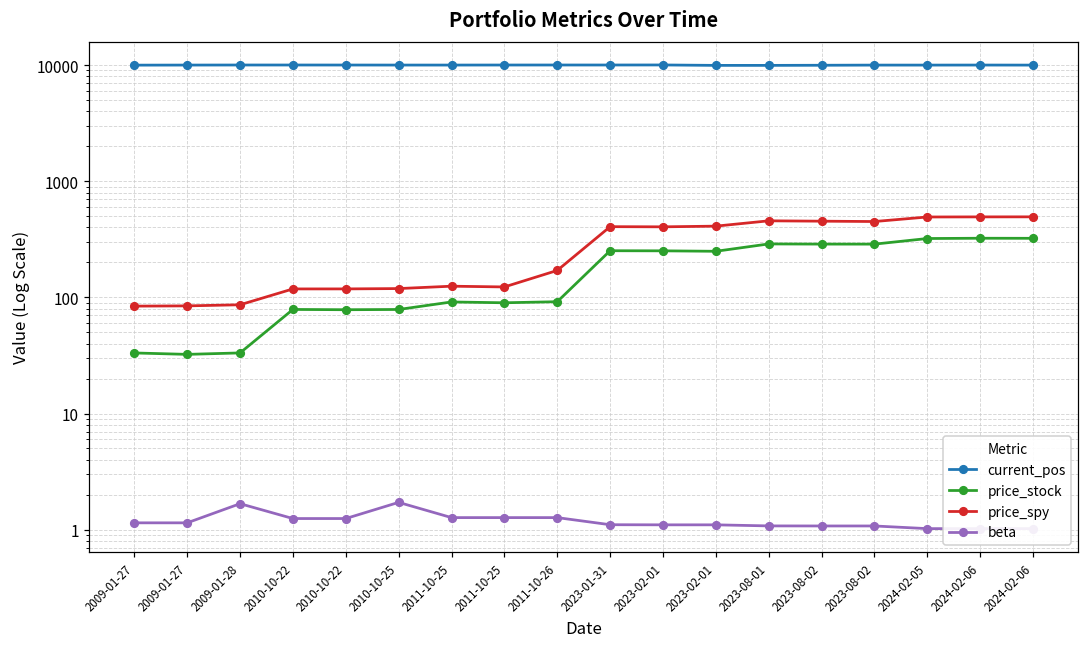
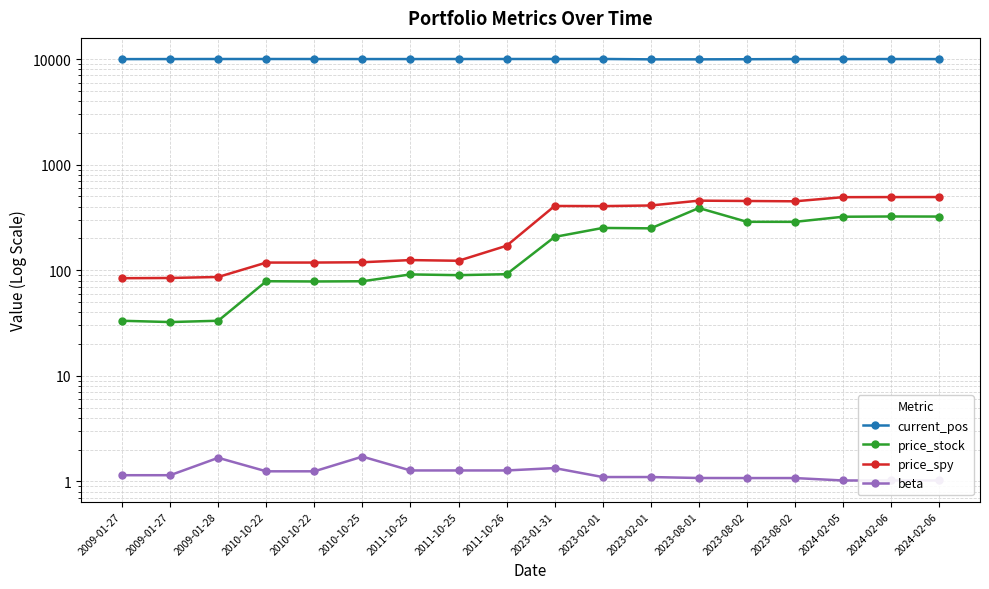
price_stock, 2023-01-31: 250 -> 210
beta, 2023-01-31: 1.1 -> 1.3
price_stock, 2023-08-01: 290 -> 390
